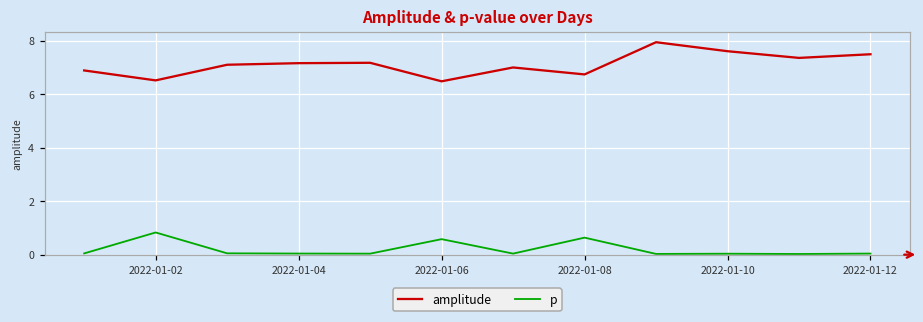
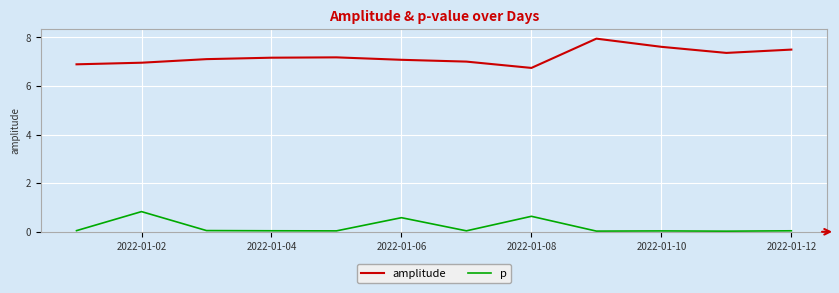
amplitude, 2022-01-02: 6.5 -> 7.0
amplitude, 2022-01-06: 6.5 -> 7.1
